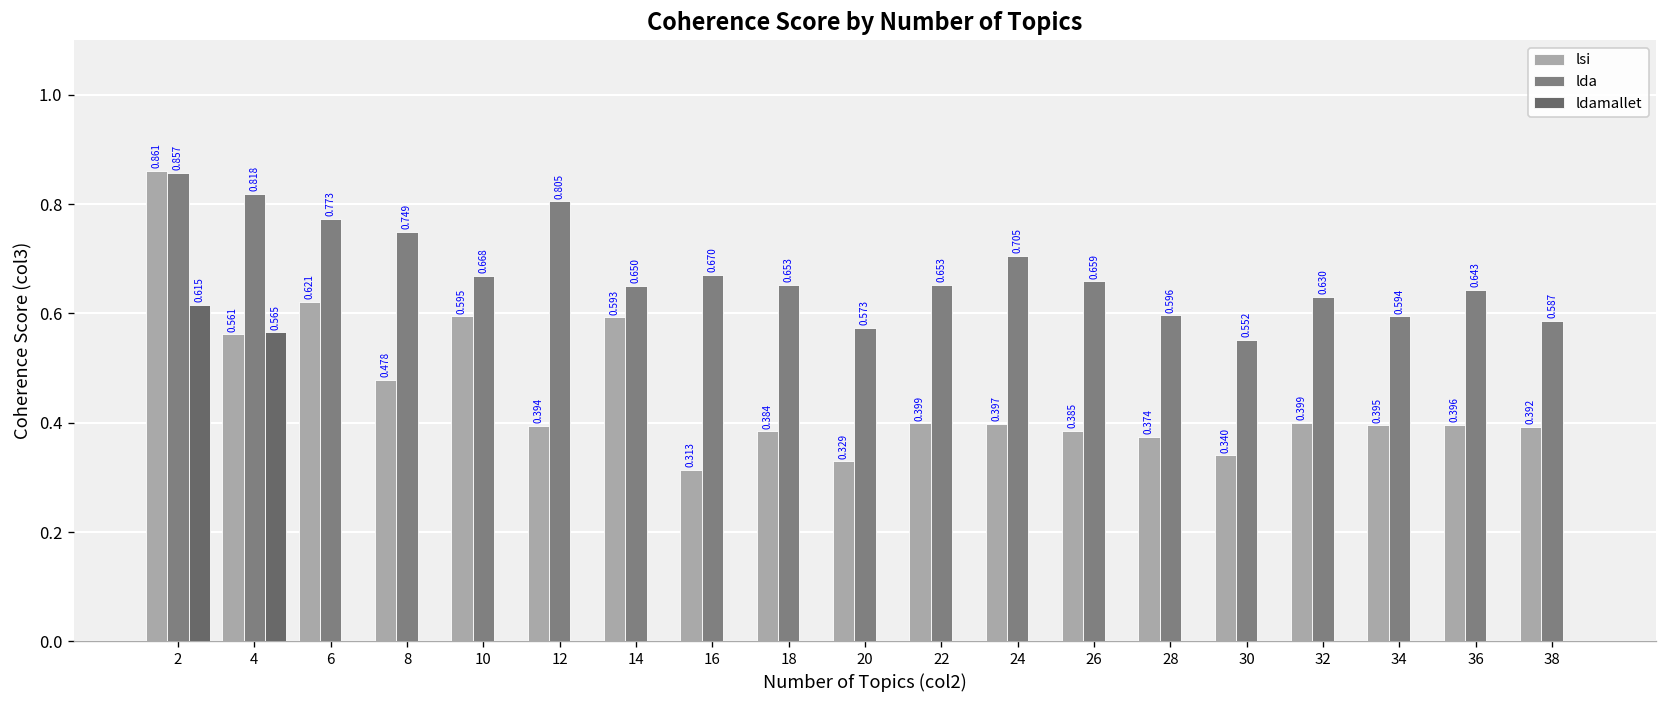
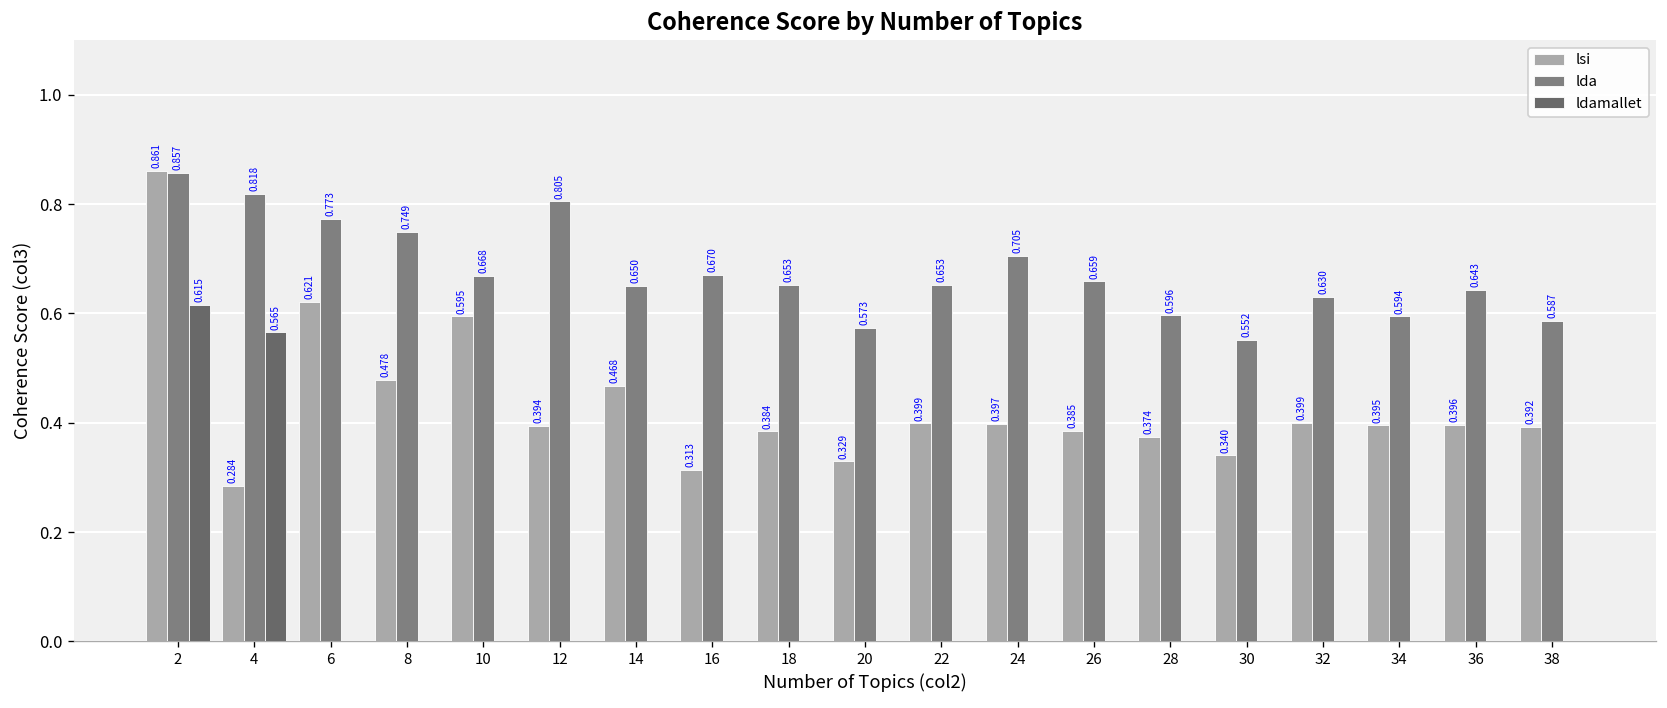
lsi, 4: 0.561 -> 0.284
lsi, 14: 0.593 -> 0.468
